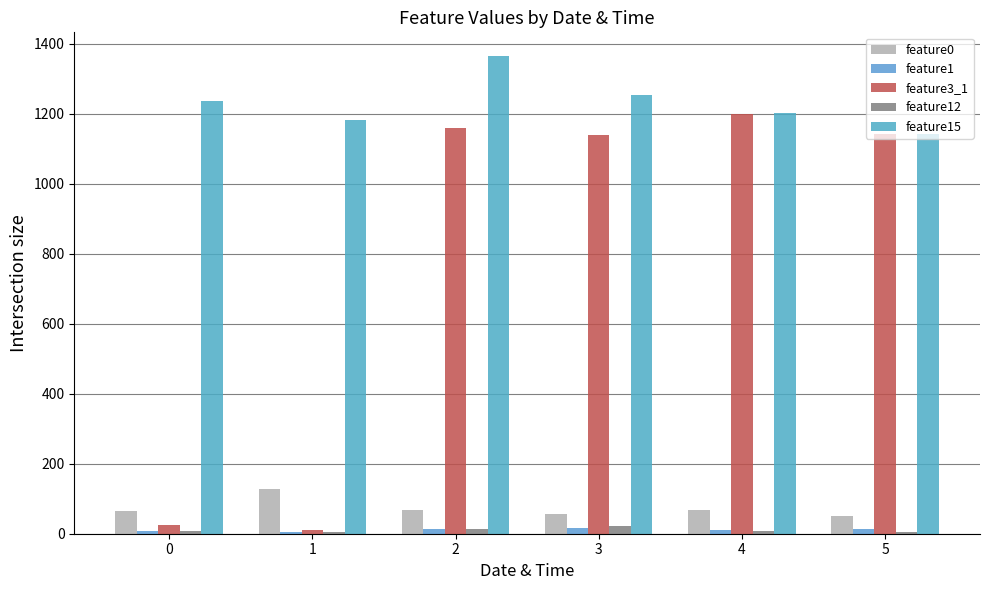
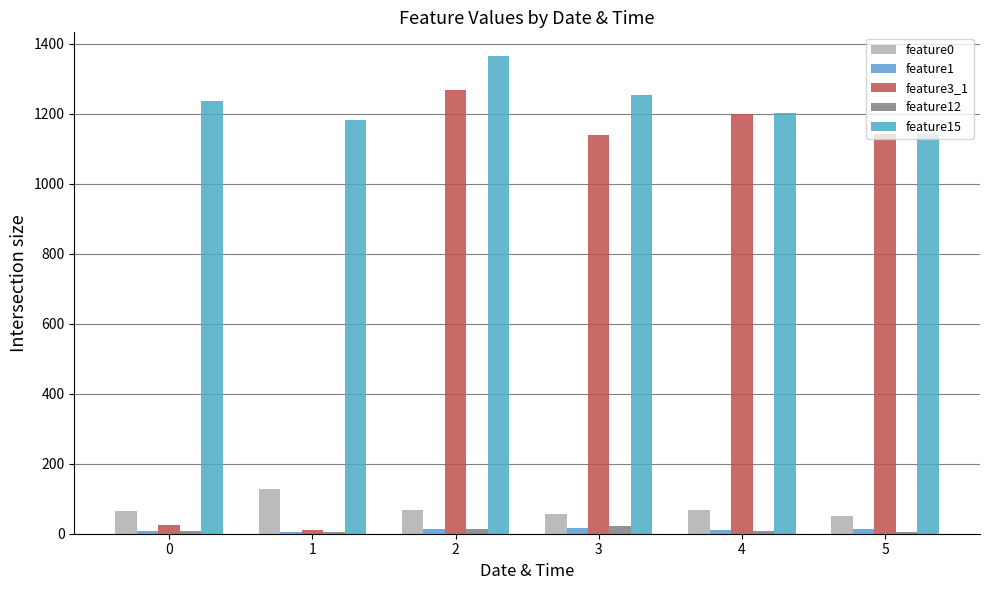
feature3_1, 2: 1160 -> 1270
